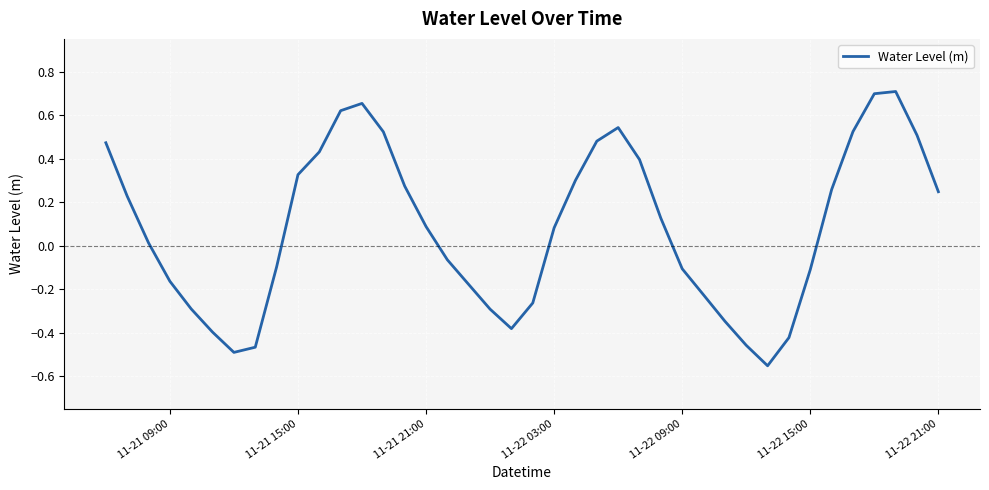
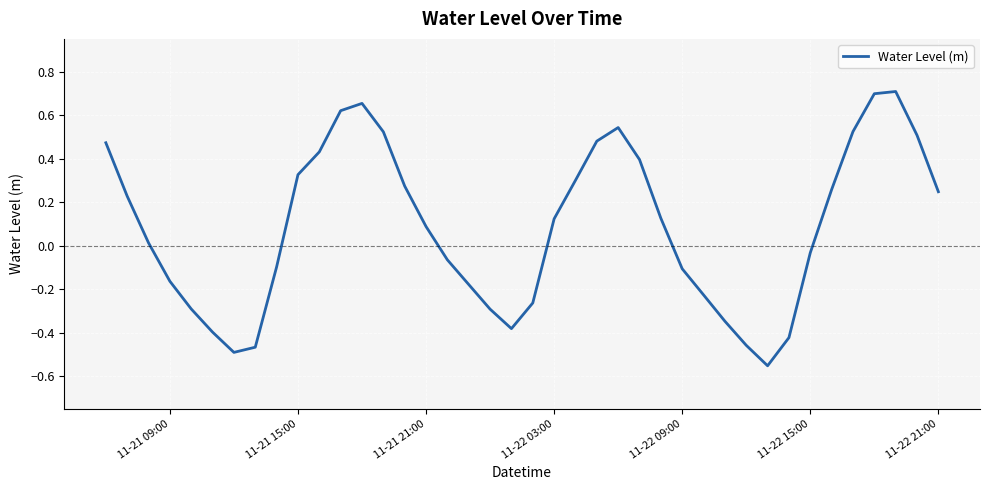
11-22 03:00: 0.08 -> 0.12
11-22 15:00: -0.11 -> -0.03
